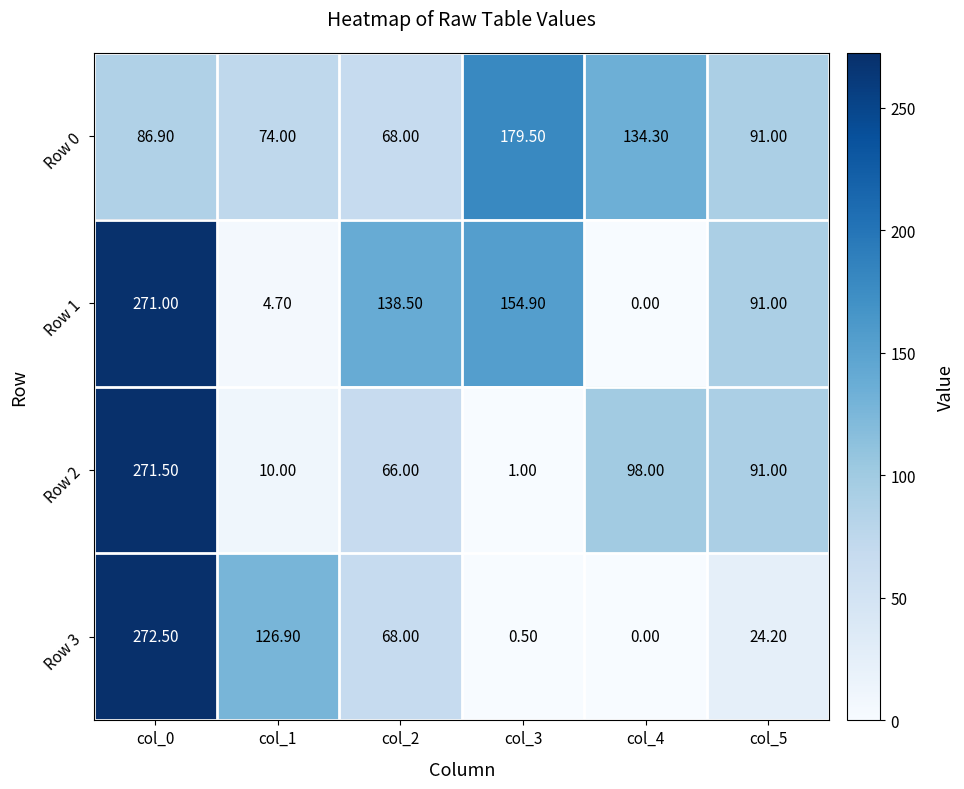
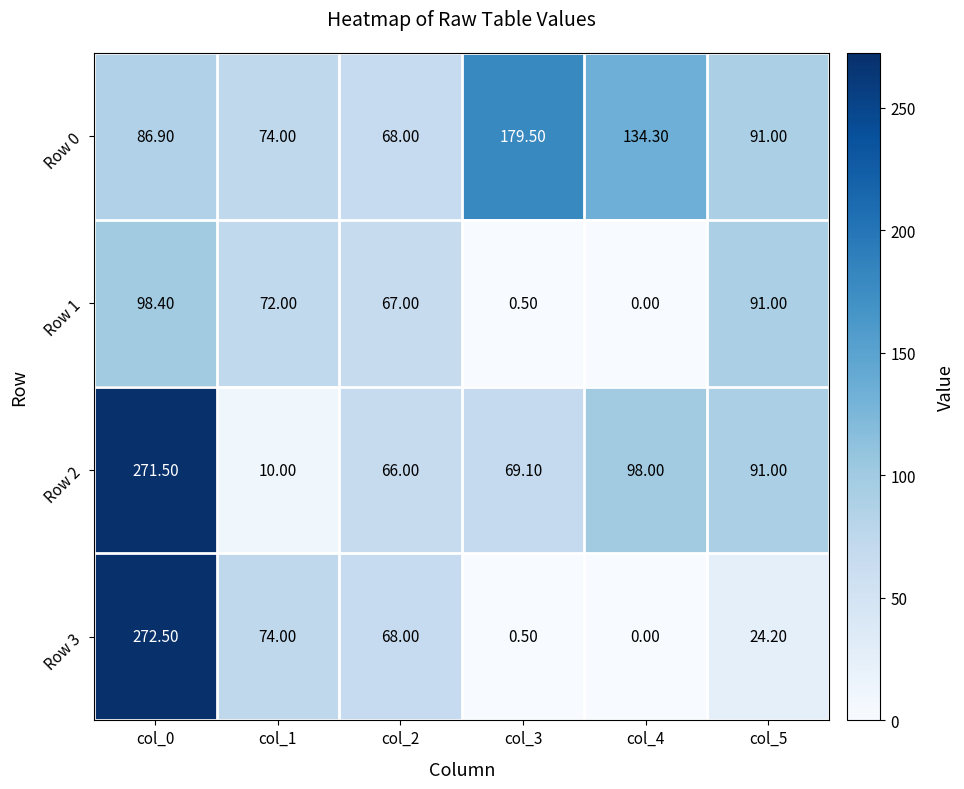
Row 1, col_0: 271.00 -> 98.40
Row 1, col_1: 4.70 -> 72.00
Row 1, col_2: 138.50 -> 67.00
Row 1, col_3: 154.90 -> 0.50
Row 2, col_3: 1.00 -> 69.10
Row 3, col_1: 126.90 -> 74.00
